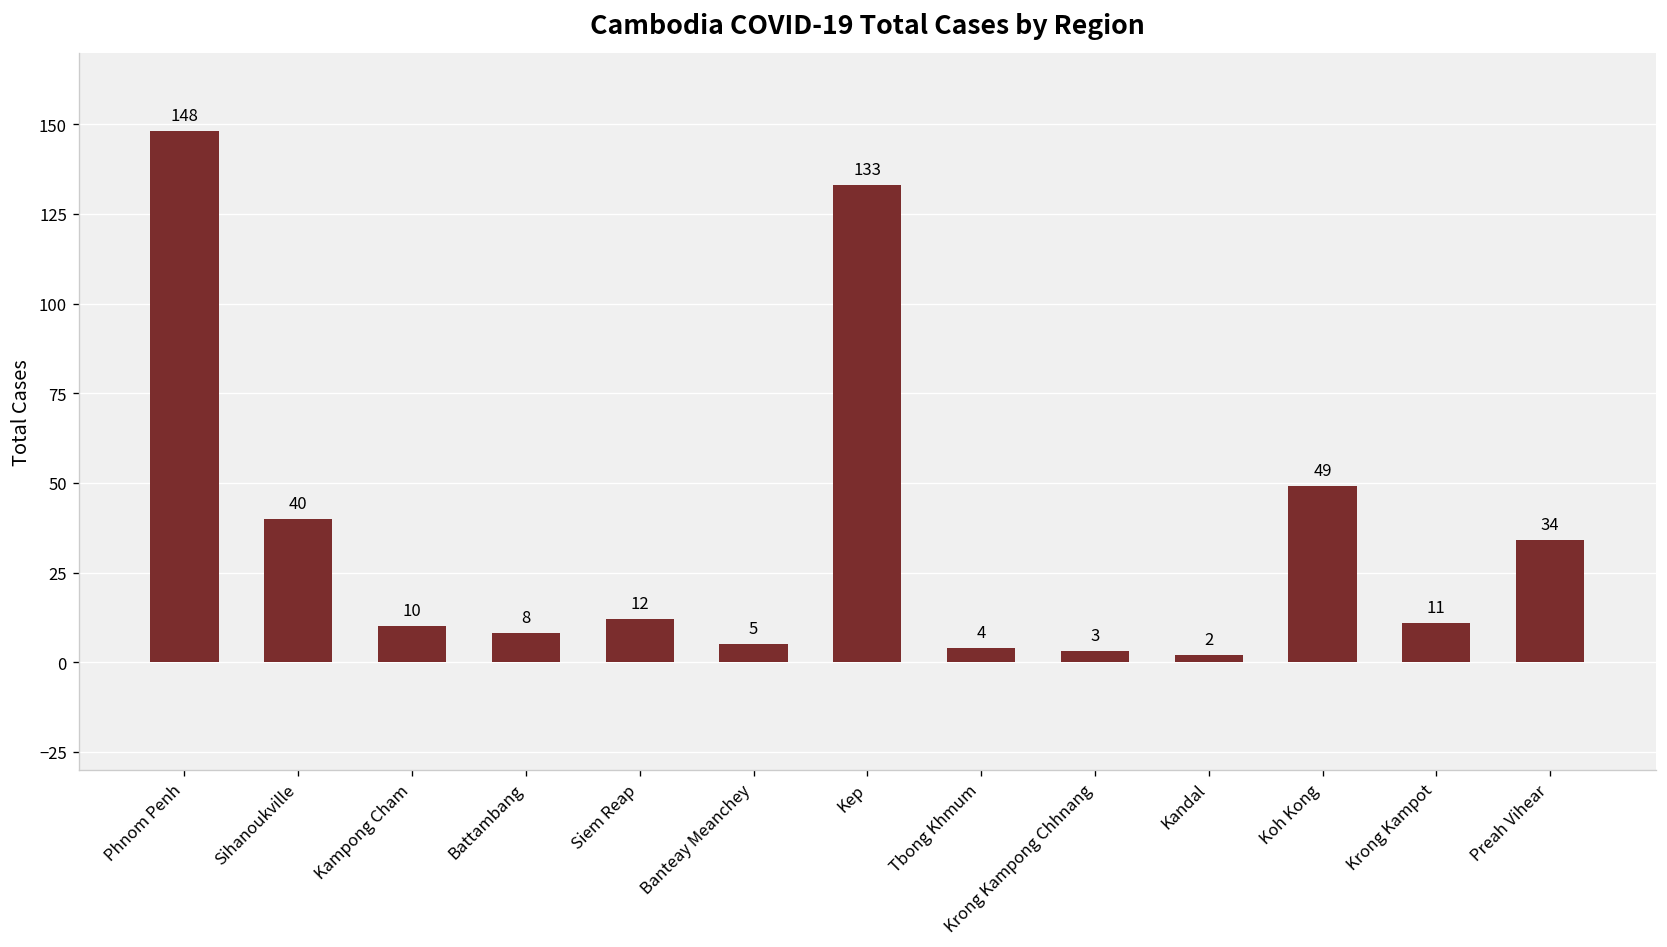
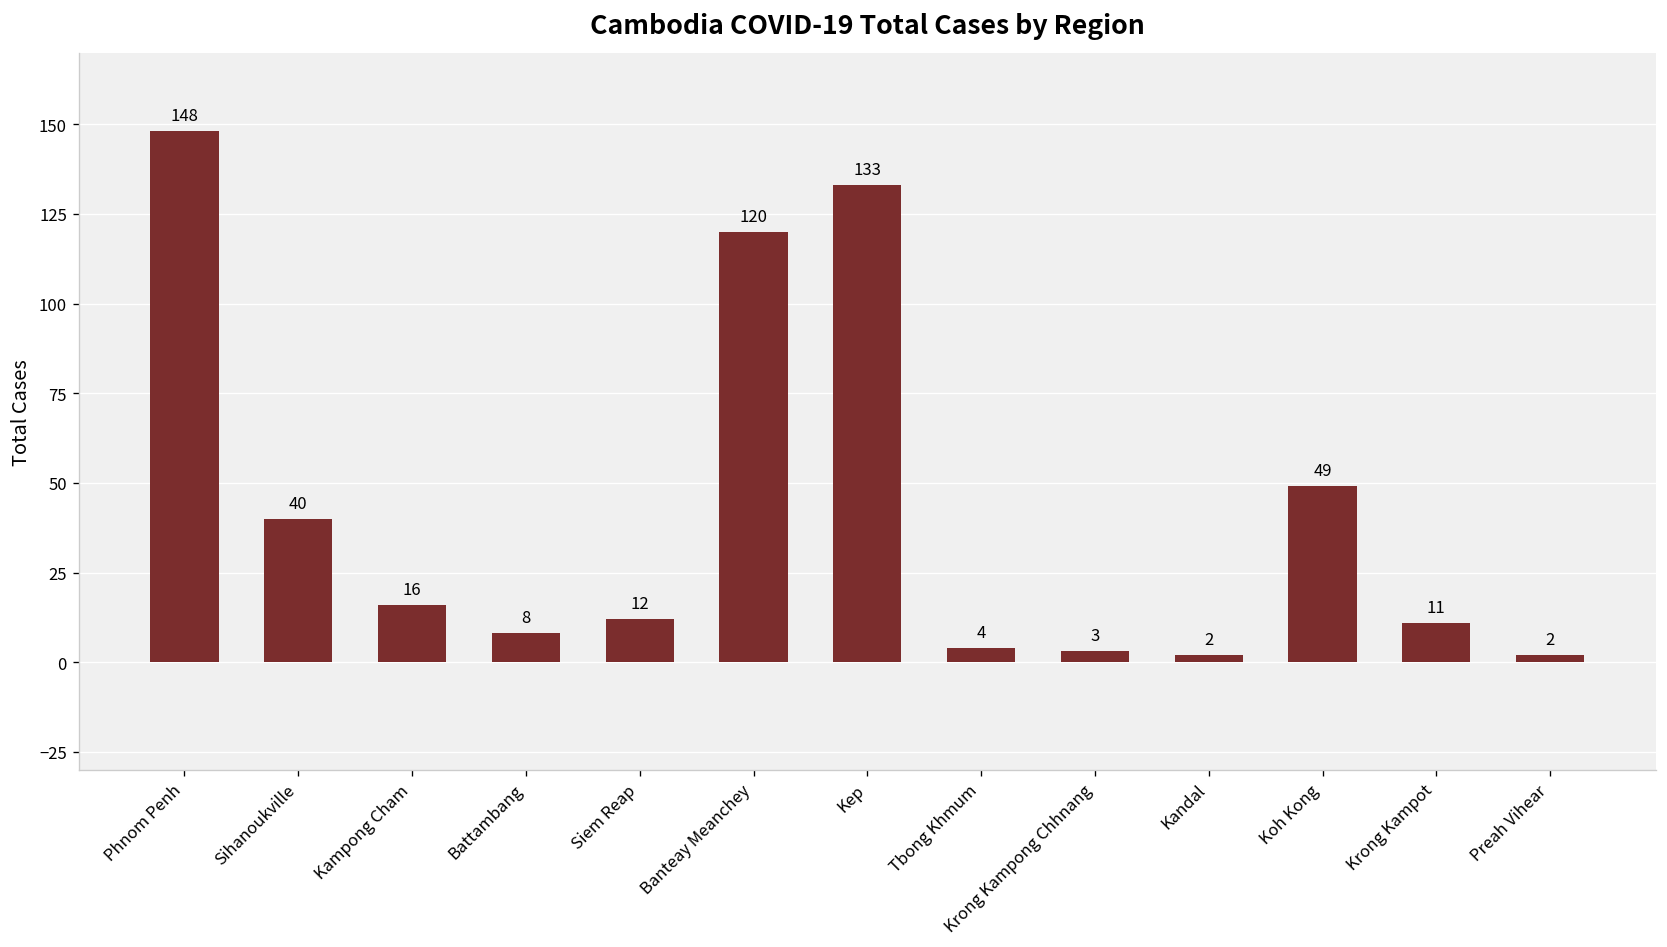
Kampong Cham: 10 -> 16
Banteay Meanchey: 5 -> 120
Preah Vihear: 34 -> 2
